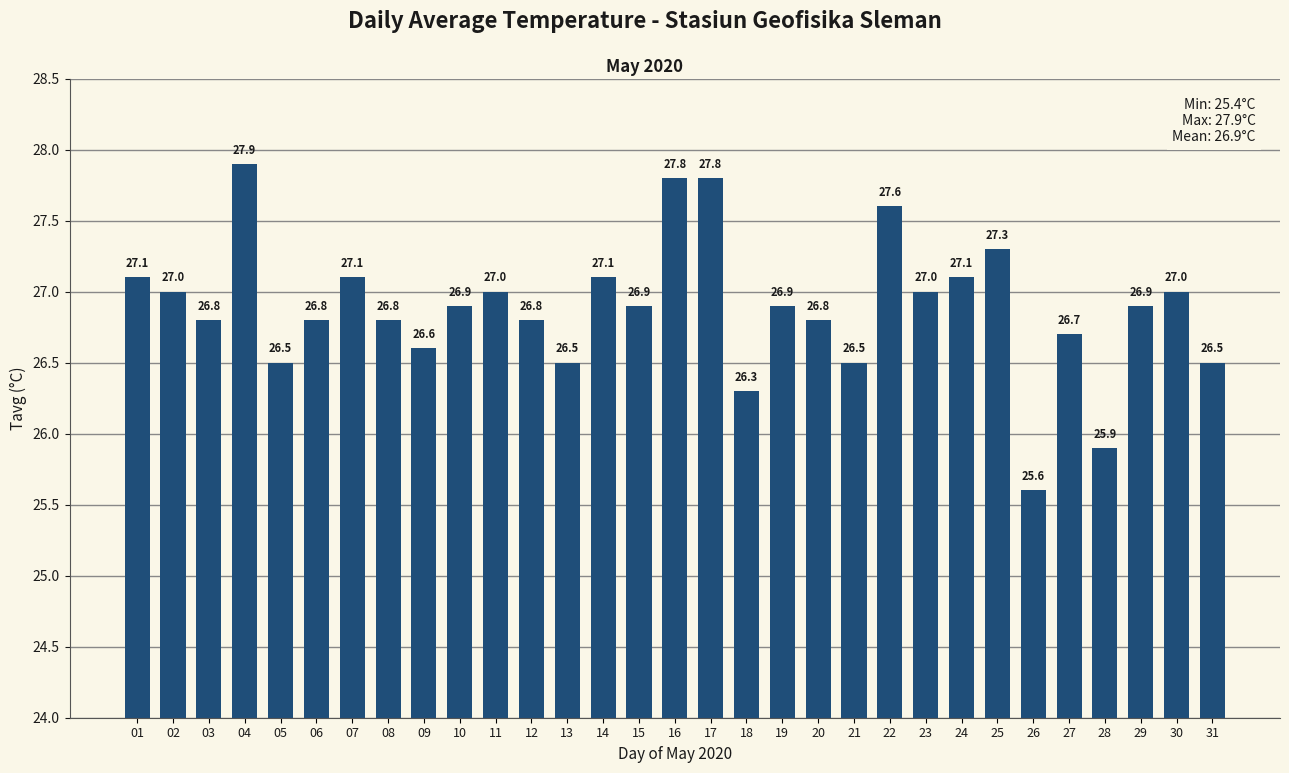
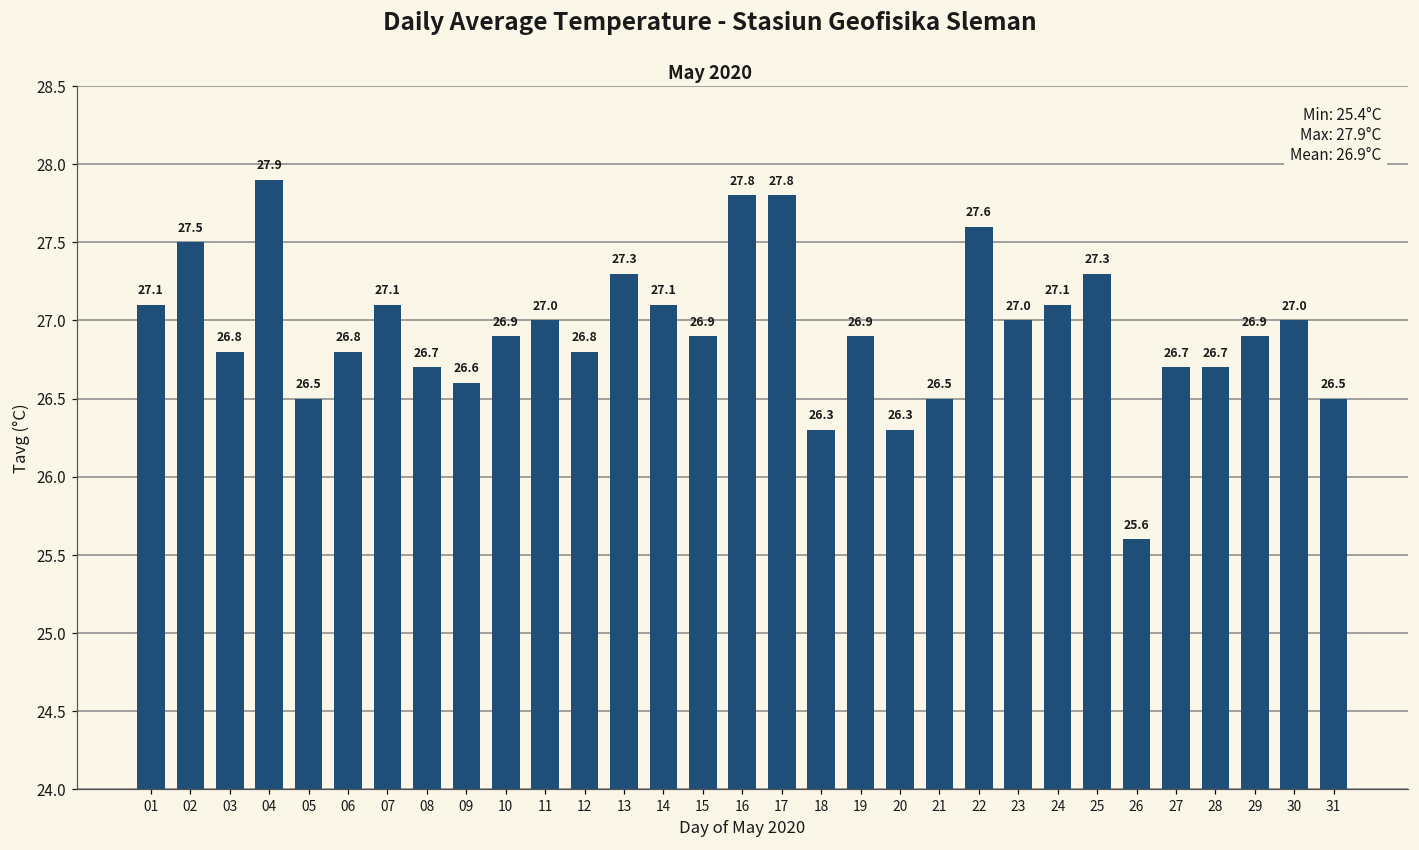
02: 27.0 -> 27.5
08: 26.8 -> 26.7
13: 26.5 -> 27.3
20: 26.8 -> 26.3
28: 25.9 -> 26.7
